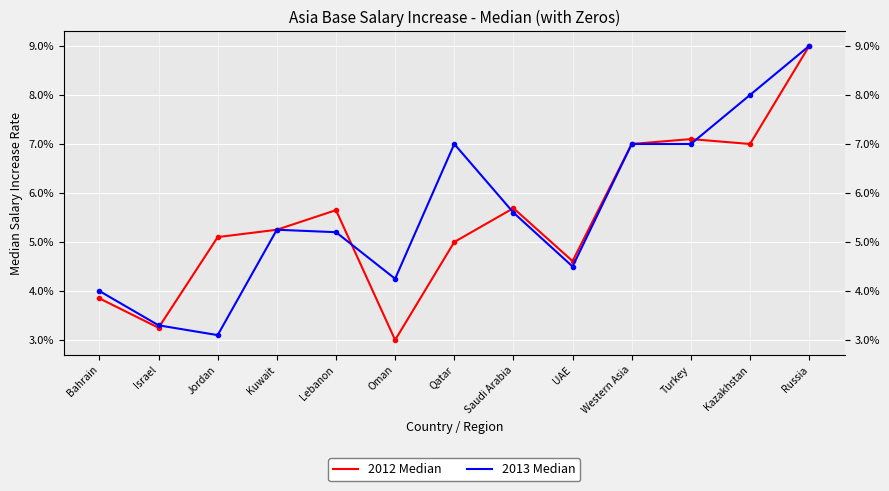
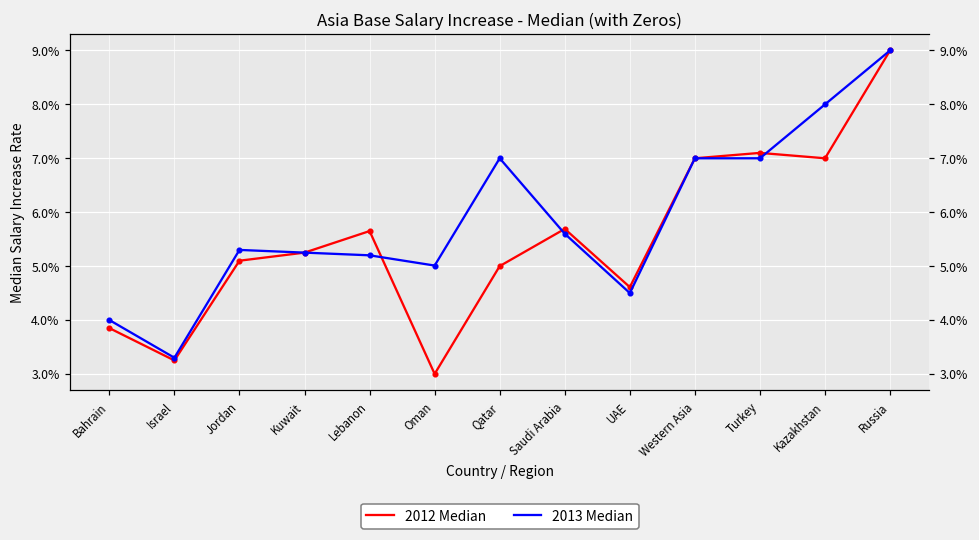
2013 Median, Jordan: 3.1% -> 5.3%
2013 Median, Oman: 4.3% -> 5.0%
